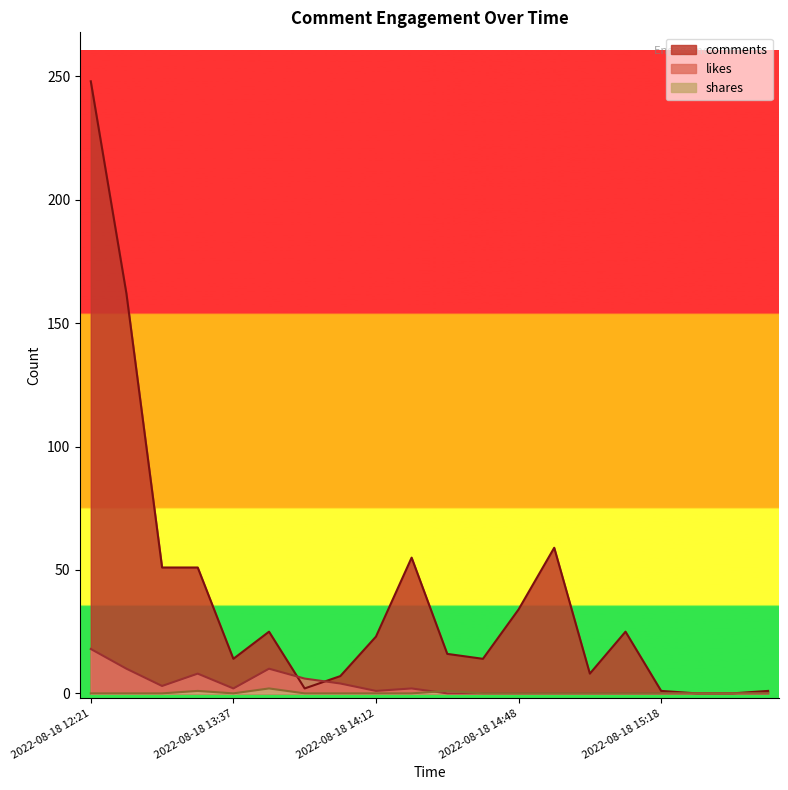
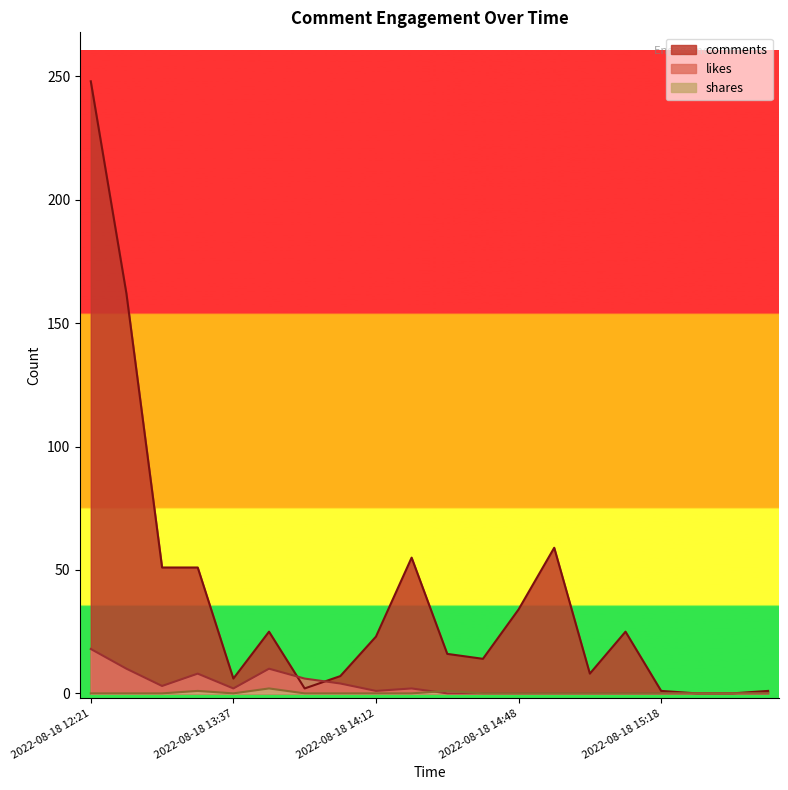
comments, 2022-08-18 13:37: 14 -> 6
